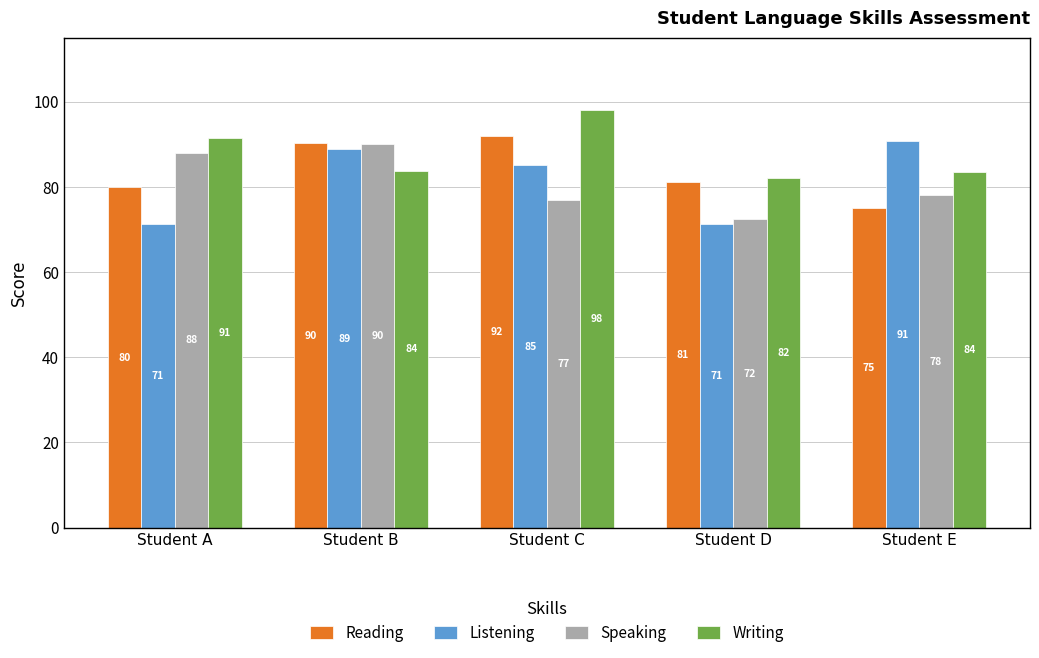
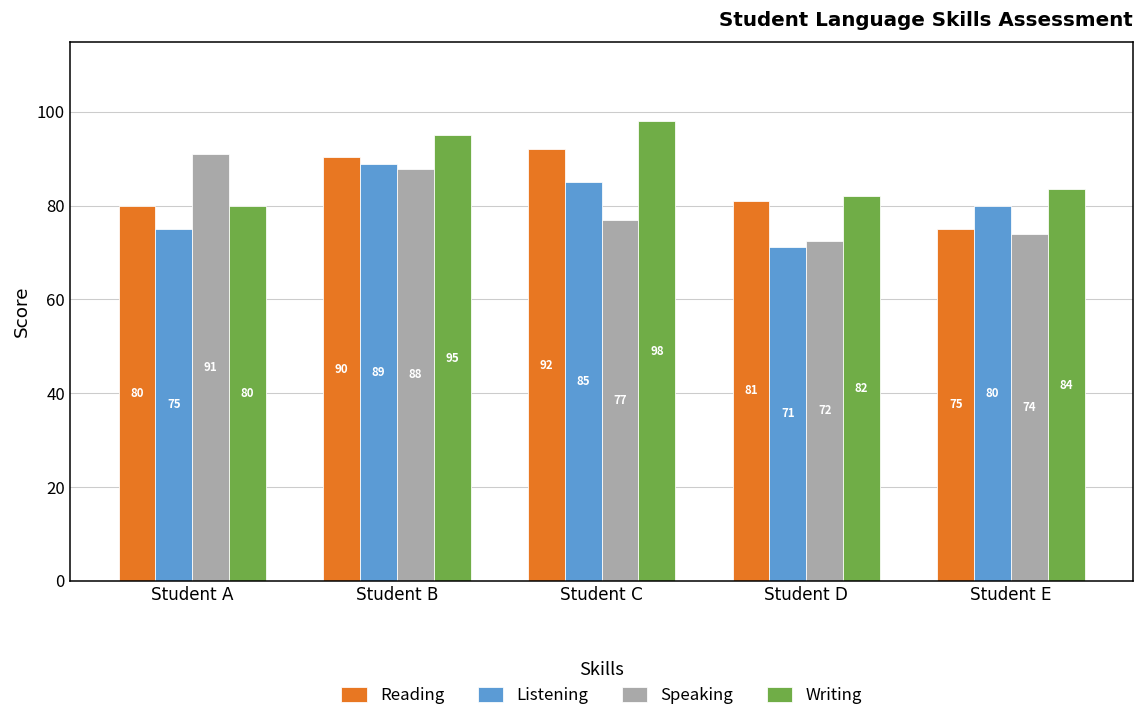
Listening, Student A: 71 -> 75
Speaking, Student A: 88 -> 91
Writing, Student A: 91 -> 80
Speaking, Student B: 90 -> 88
Writing, Student B: 84 -> 95
Listening, Student E: 91 -> 80
Speaking, Student E: 78 -> 74
